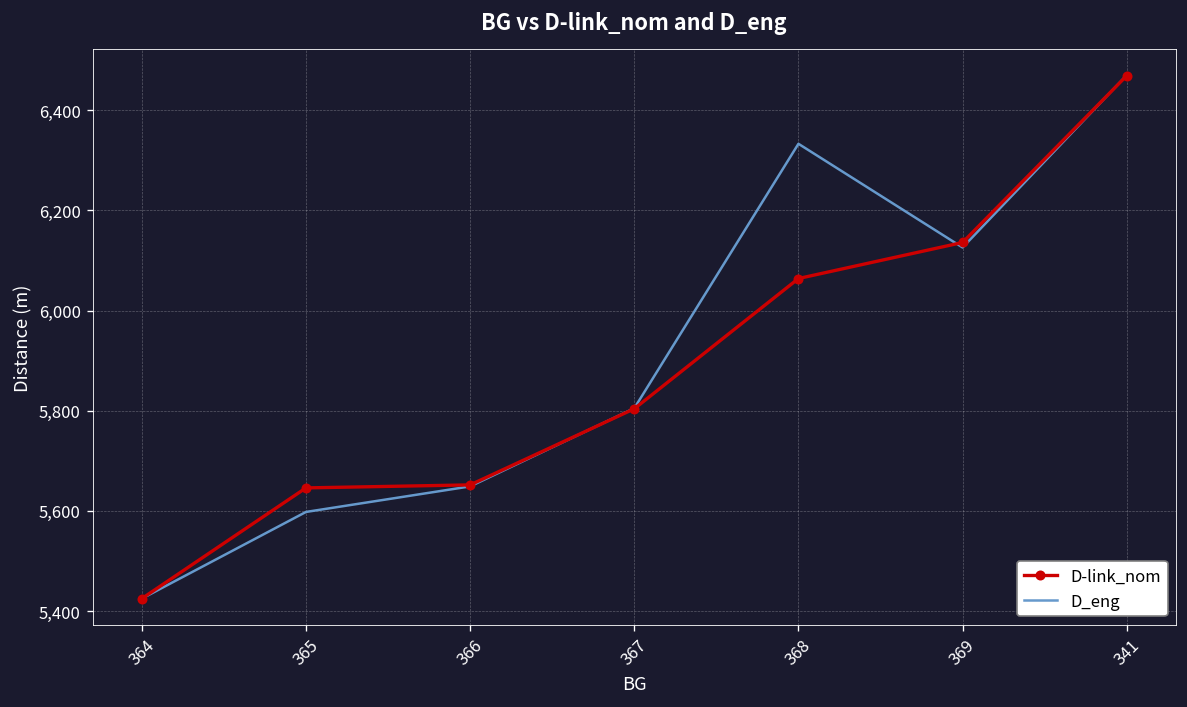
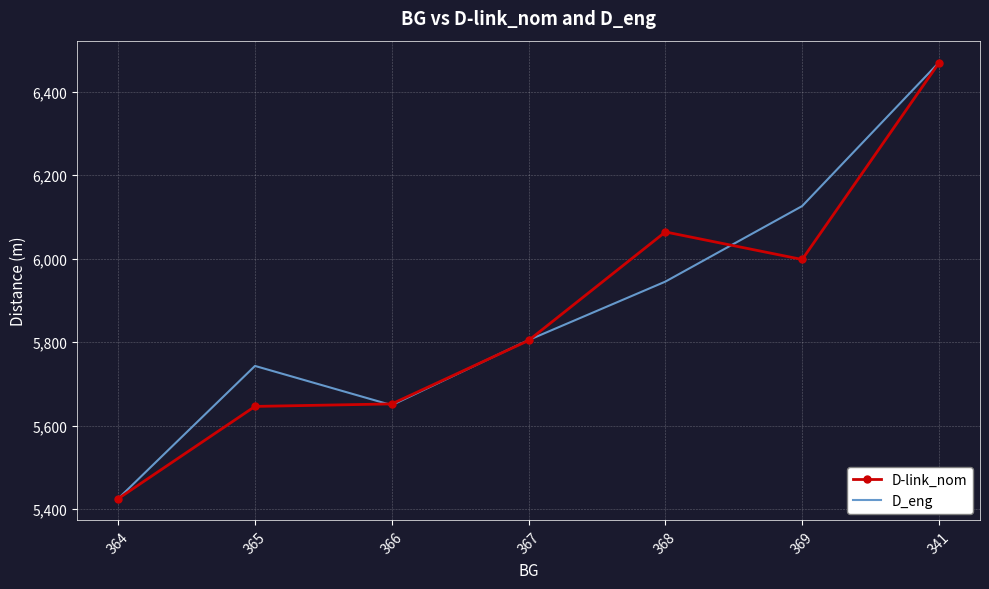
D_eng, 365: 5,600 -> 5,740
D_eng, 368: 6,330 -> 5,950
D-link_nom, 369: 6,140 -> 6,000
